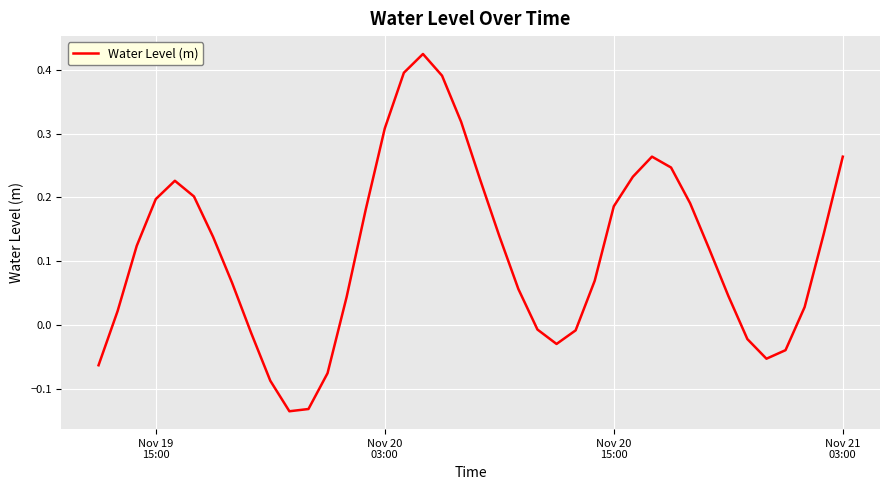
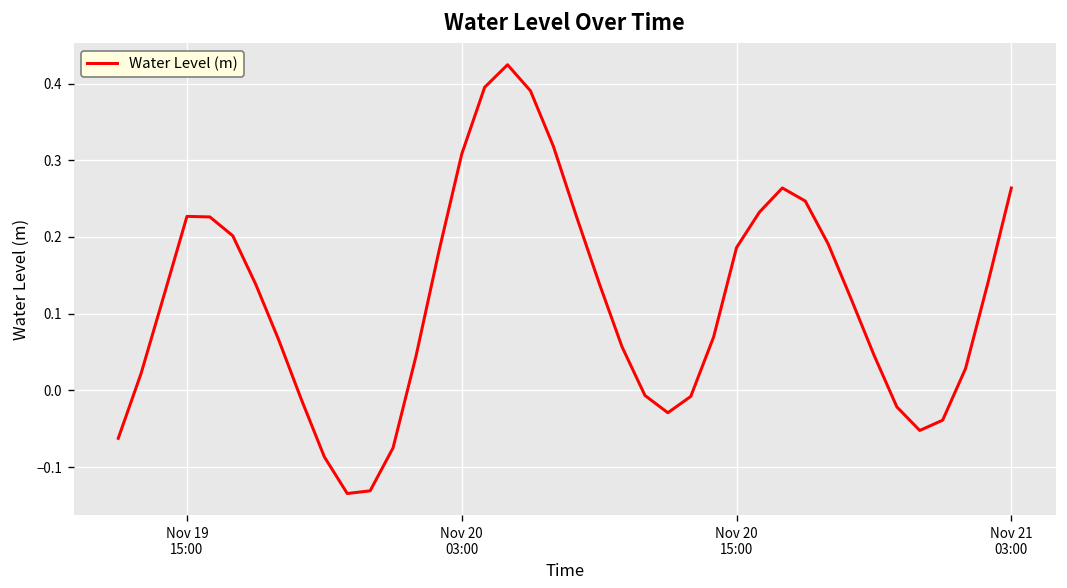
Nov 19 15:00: 0.20 -> 0.23
